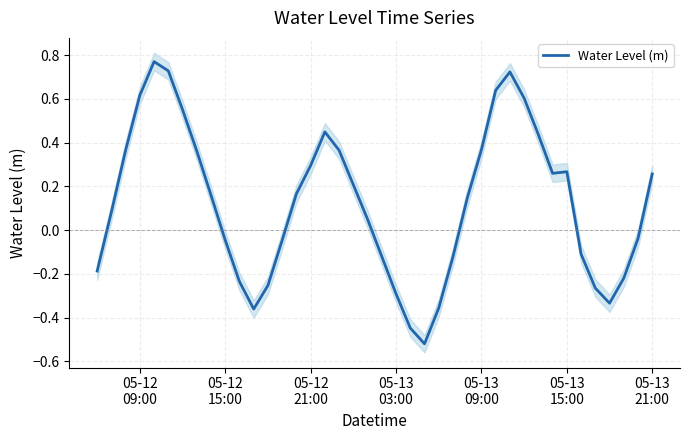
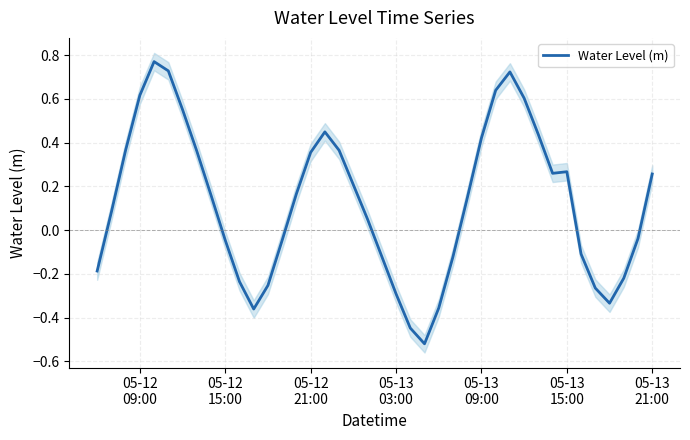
Water Level (m), 05-12 21:00: 0.30 -> 0.36
Water Level (m), 05-13 09:00: 0.37 -> 0.42
